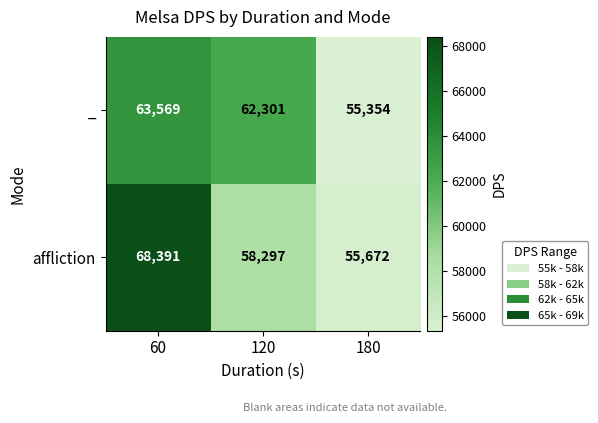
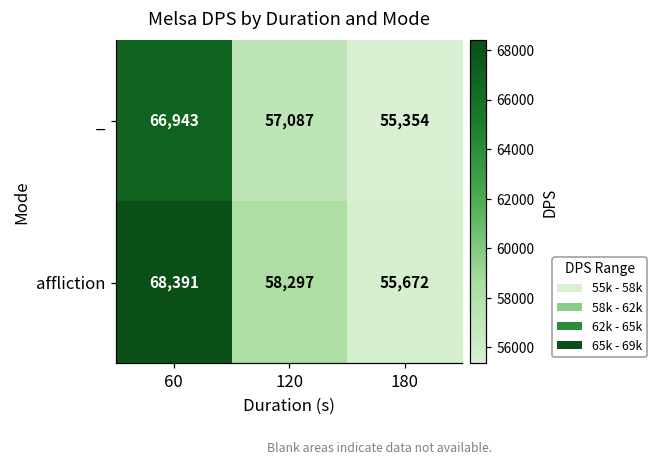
_, 60: 63,569 -> 66,943
_, 120: 62,301 -> 57,087
